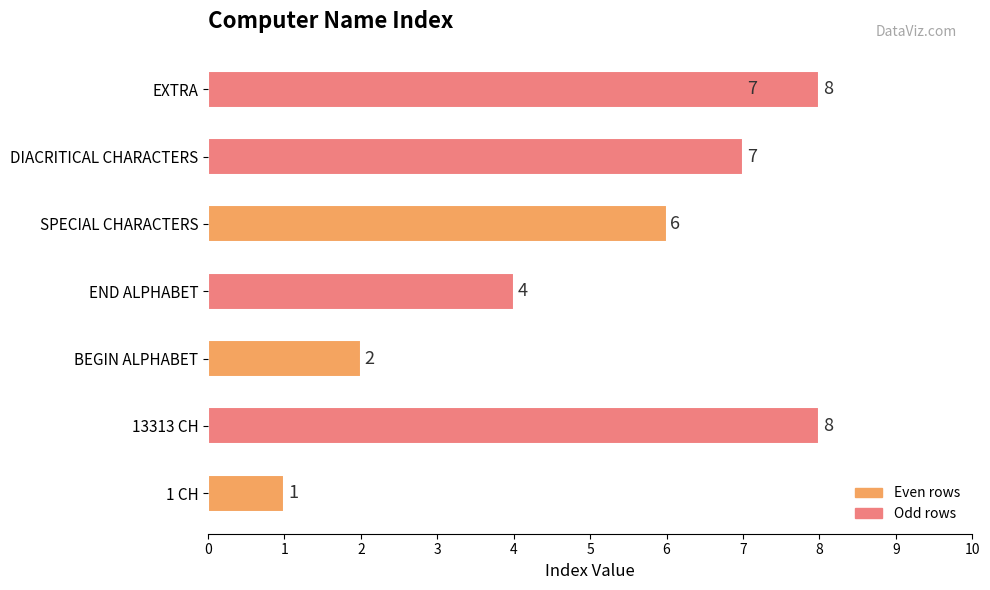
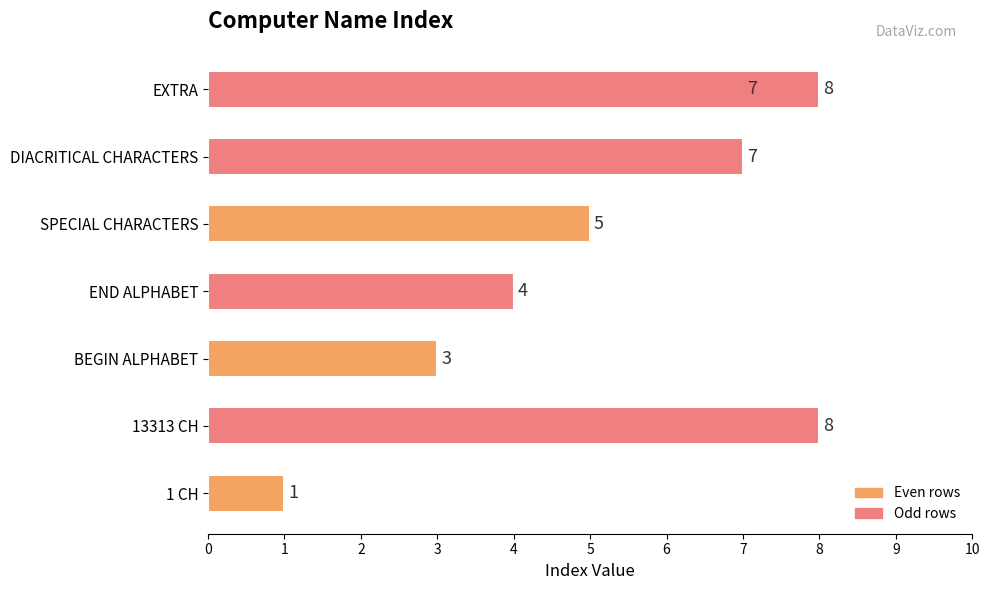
SPECIAL CHARACTERS: 6 -> 5
BEGIN ALPHABET: 2 -> 3
